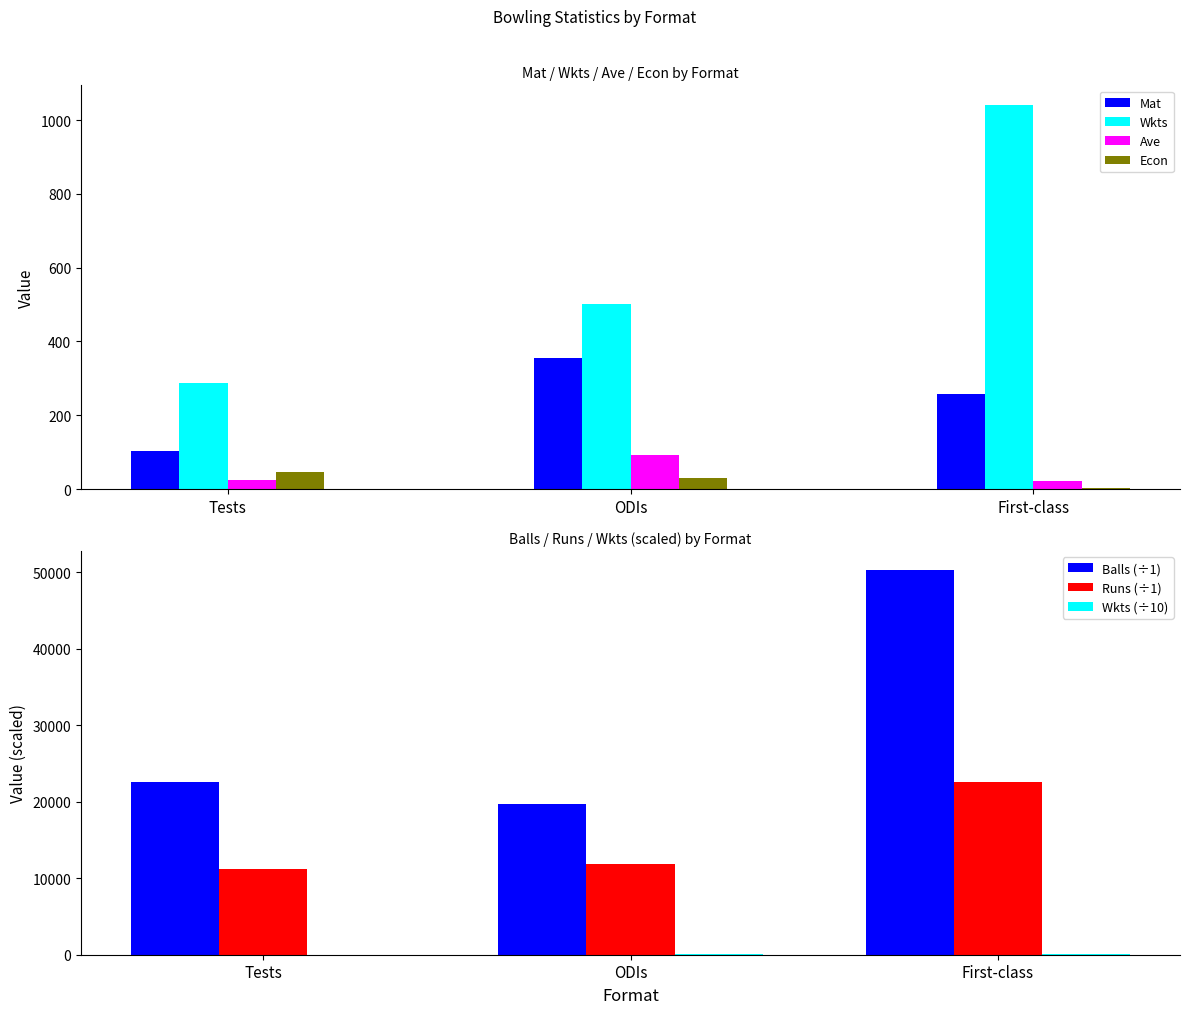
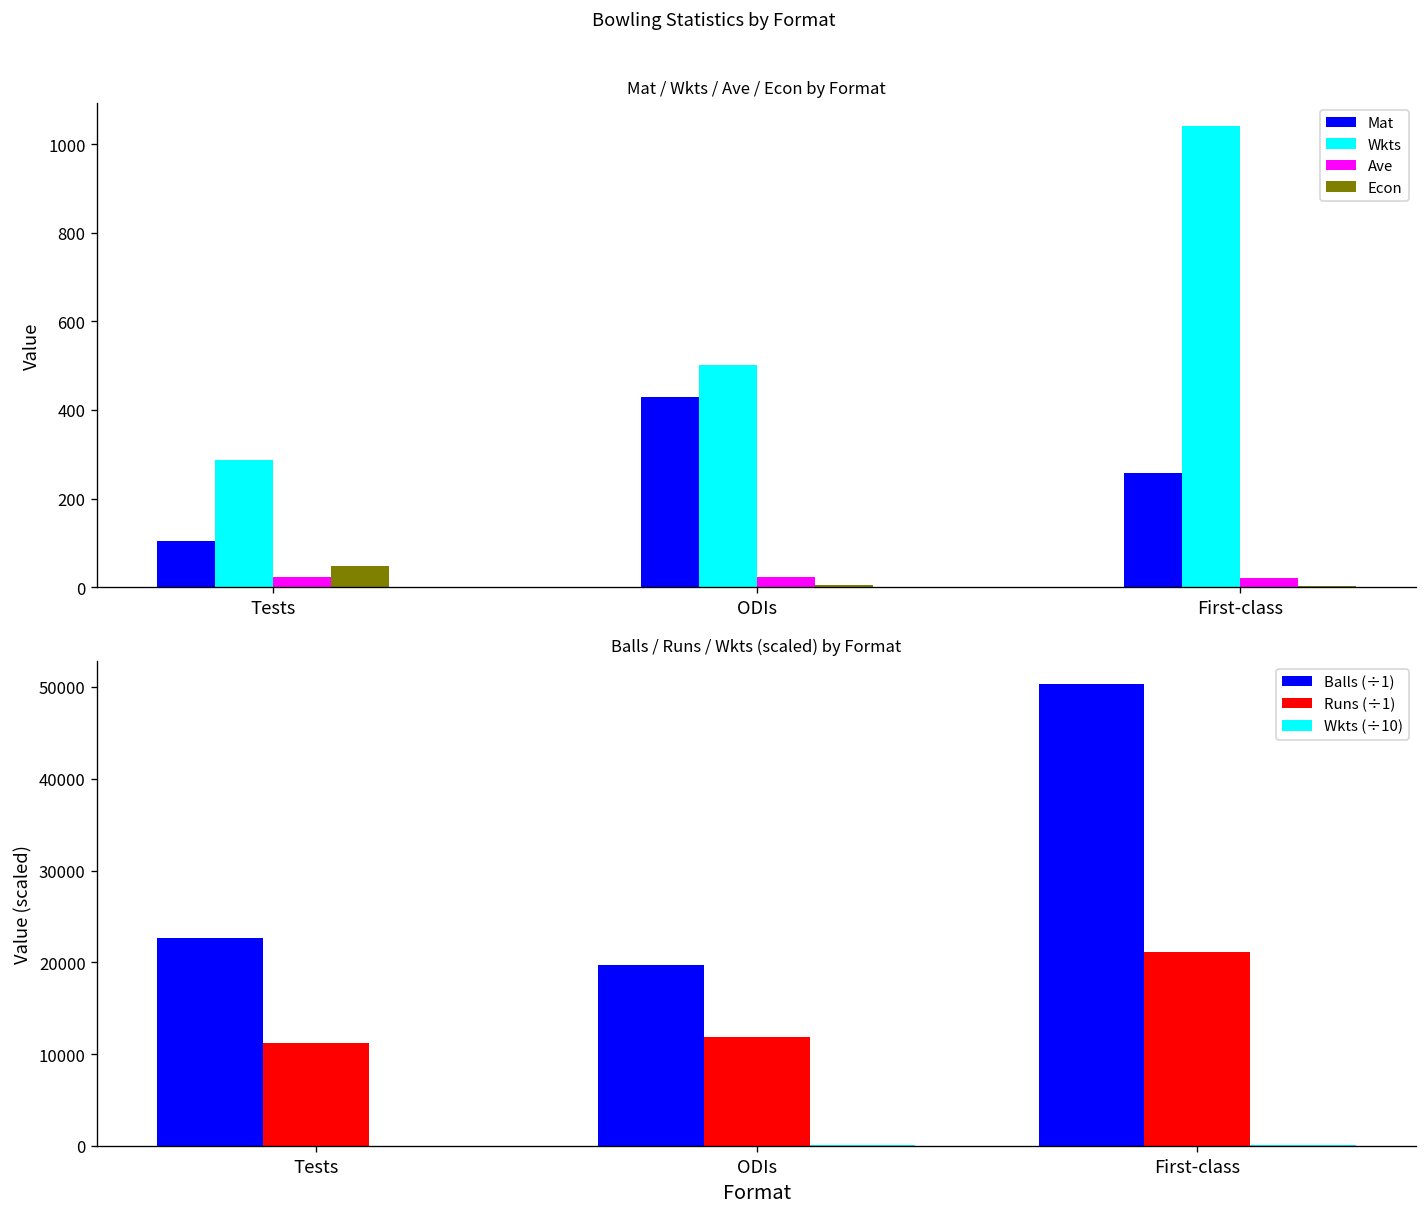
Mat / Wkts / Ave / Econ by Format, Mat, ODIs: 360 -> 430
Mat / Wkts / Ave / Econ by Format, Ave, ODIs: 90 -> 20
Mat / Wkts / Ave / Econ by Format, Econ, ODIs: 30 -> 0
Balls / Runs / Wkts (scaled) by Format, Runs (÷1), First-class: 23000 -> 21000
